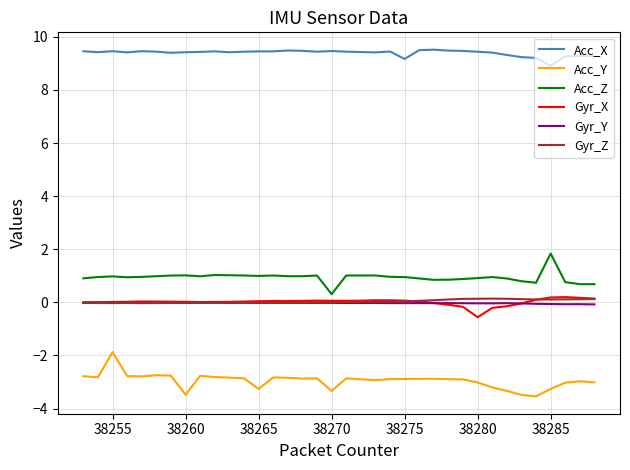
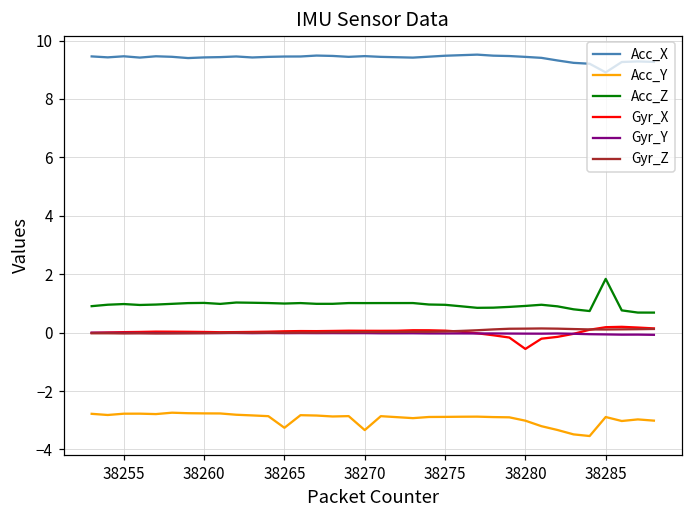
Acc_Y, 38255: -1.9 -> -2.8
Acc_Y, 38260: -3.5 -> -2.8
Acc_Z, 38270: 0.3 -> 1.0
Acc_X, 38275: 9.2 -> 9.5
Acc_Y, 38285: -3.3 -> -2.9
